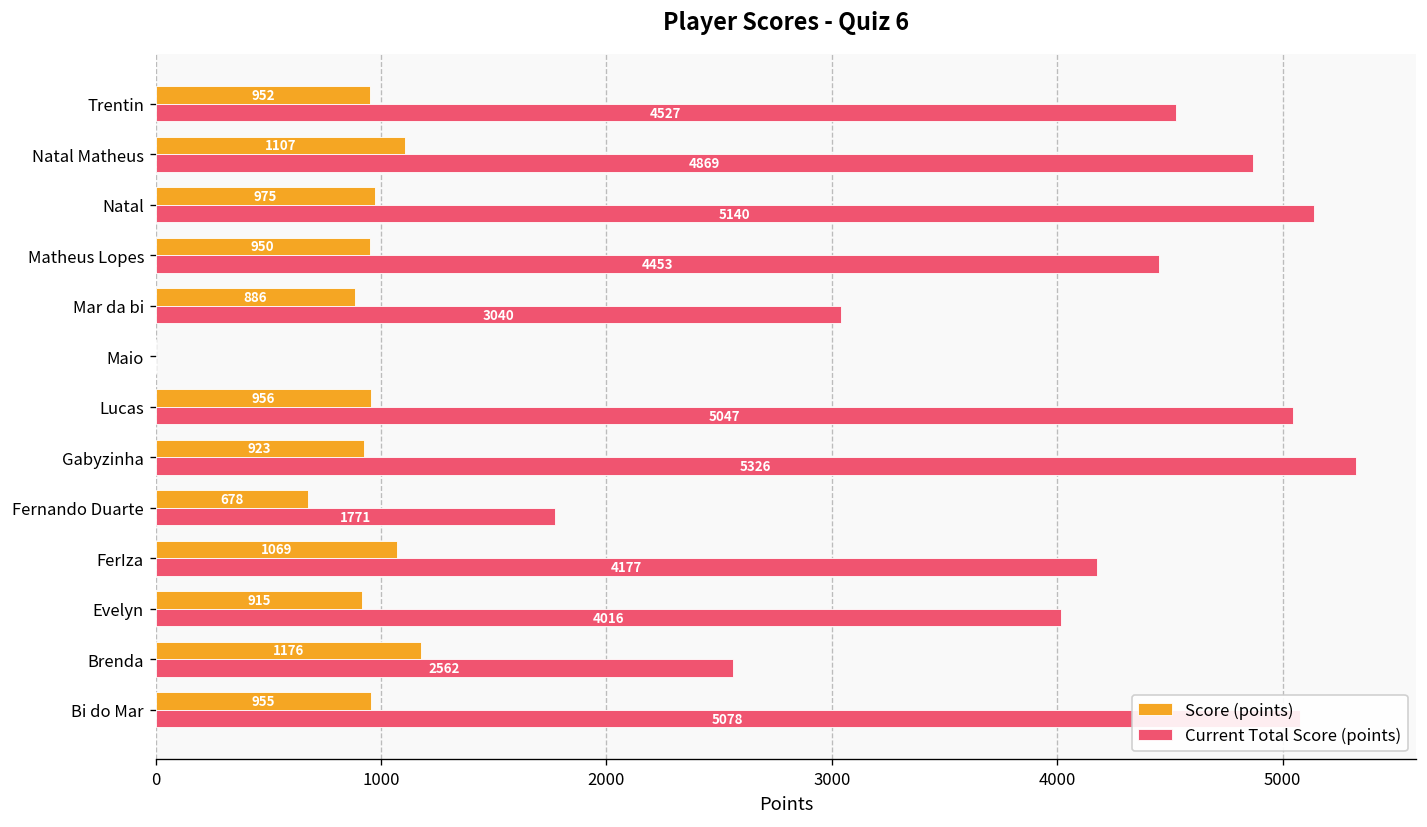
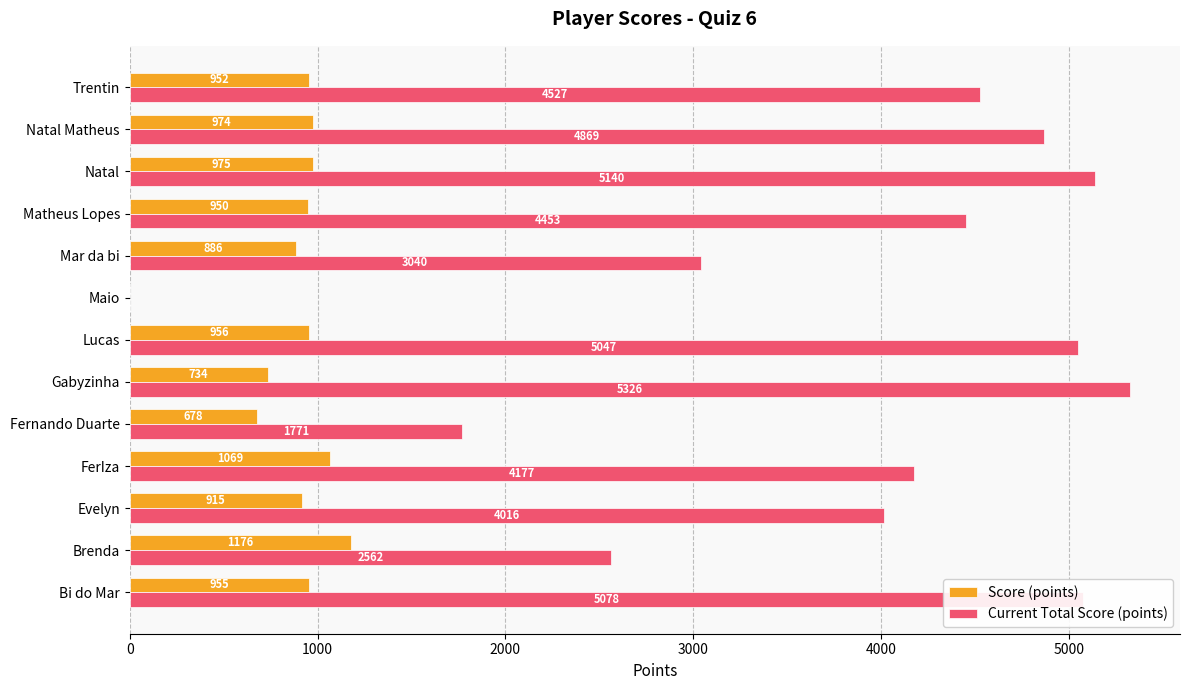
Score (points), Natal Matheus: 1107 -> 974
Score (points), Gabyzinha: 923 -> 734
